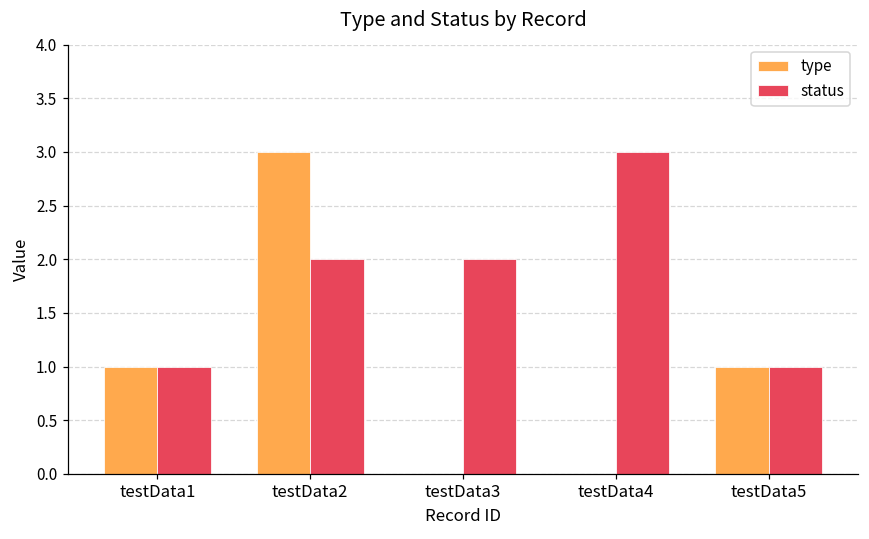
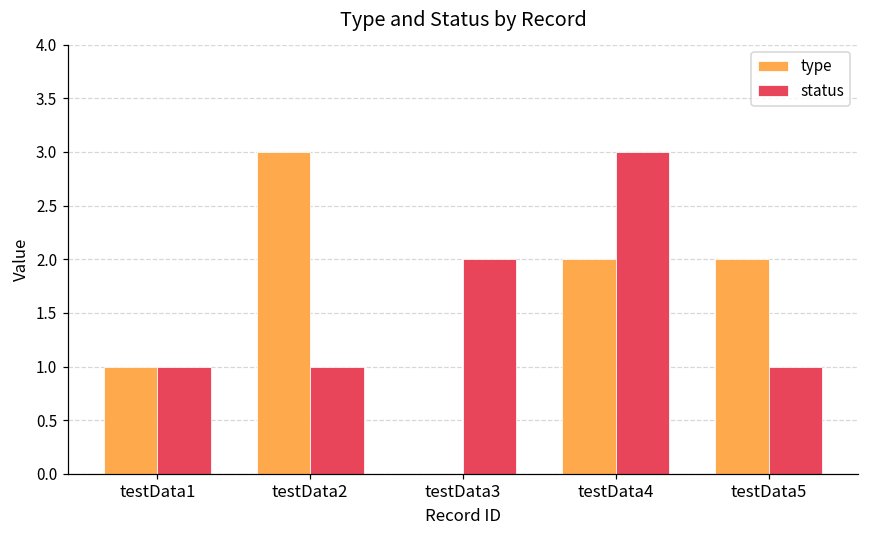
status, testData2: 2 -> 1
type, testData4: 0 -> 2
type, testData5: 1 -> 2
